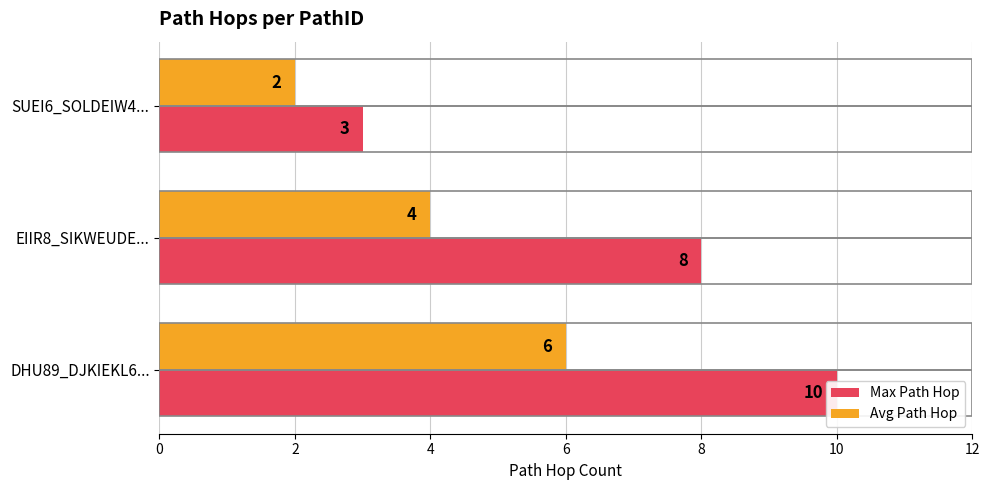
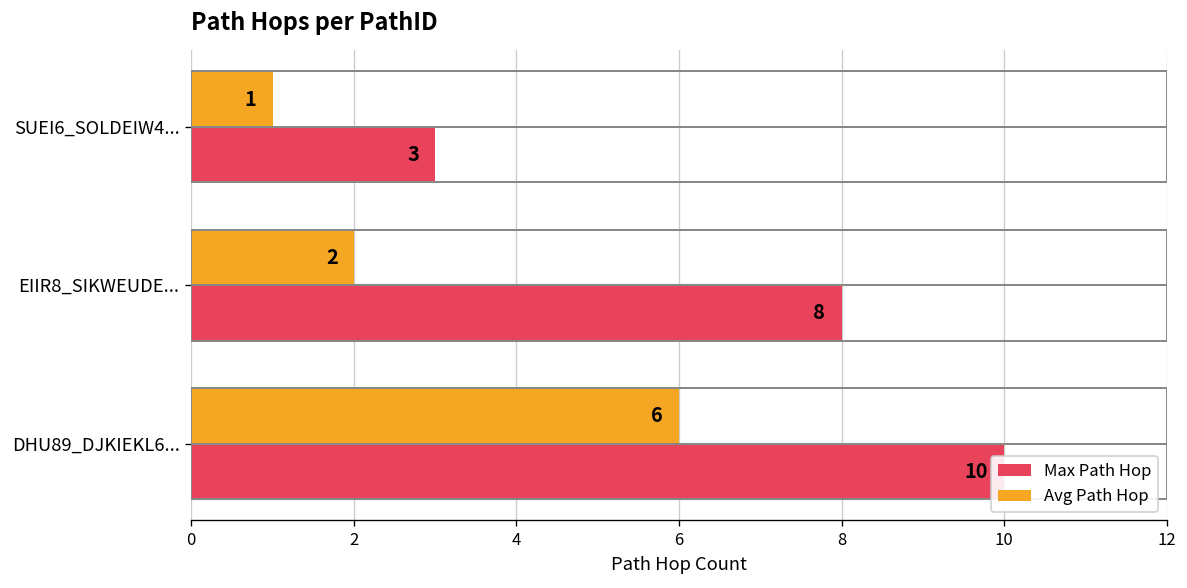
Avg Path Hop, SUEI6_SOLDEIW4...: 2 -> 1
Avg Path Hop, EIIR8_SIKWEUDE...: 4 -> 2
